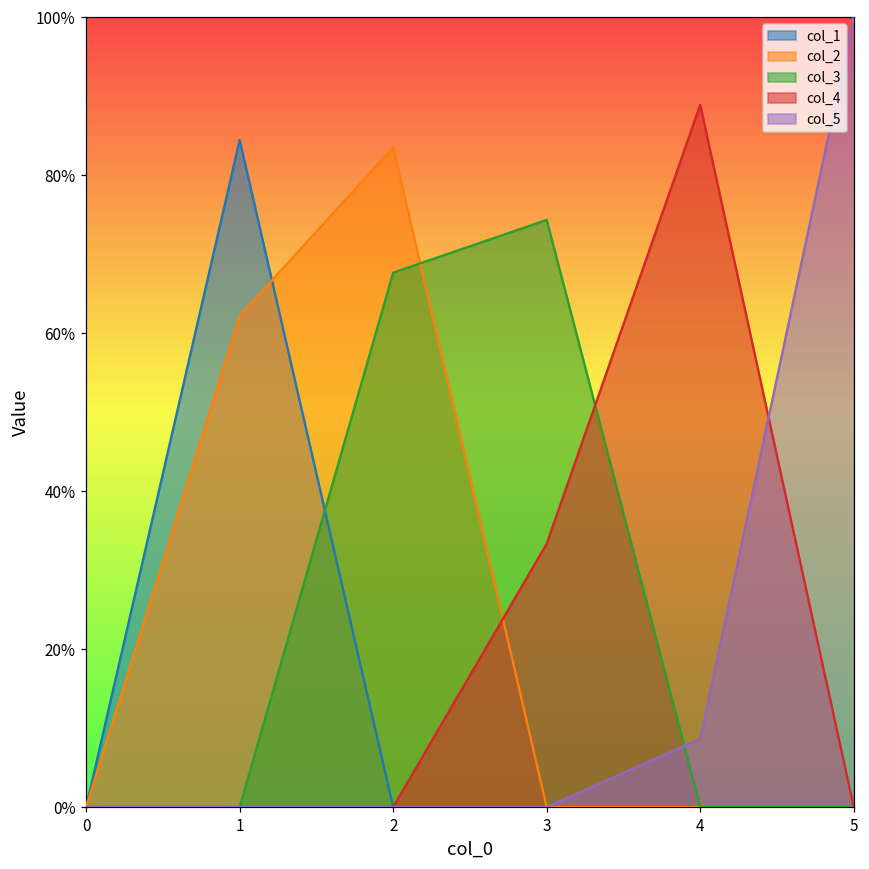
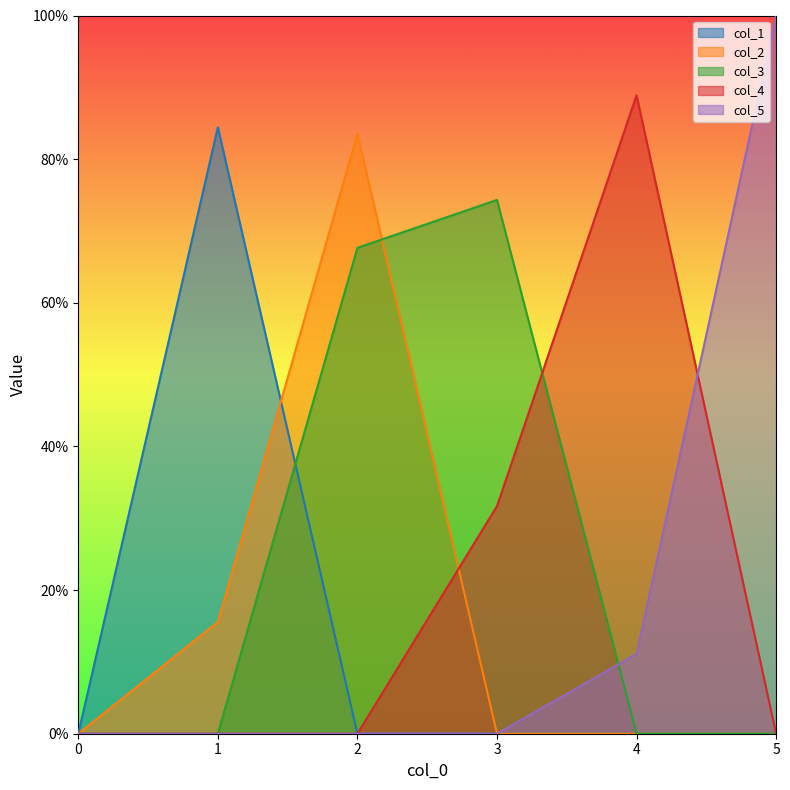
col_2, 1: 62% -> 16%
col_4, 3: 33% -> 32%
col_5, 4: 9% -> 11%
